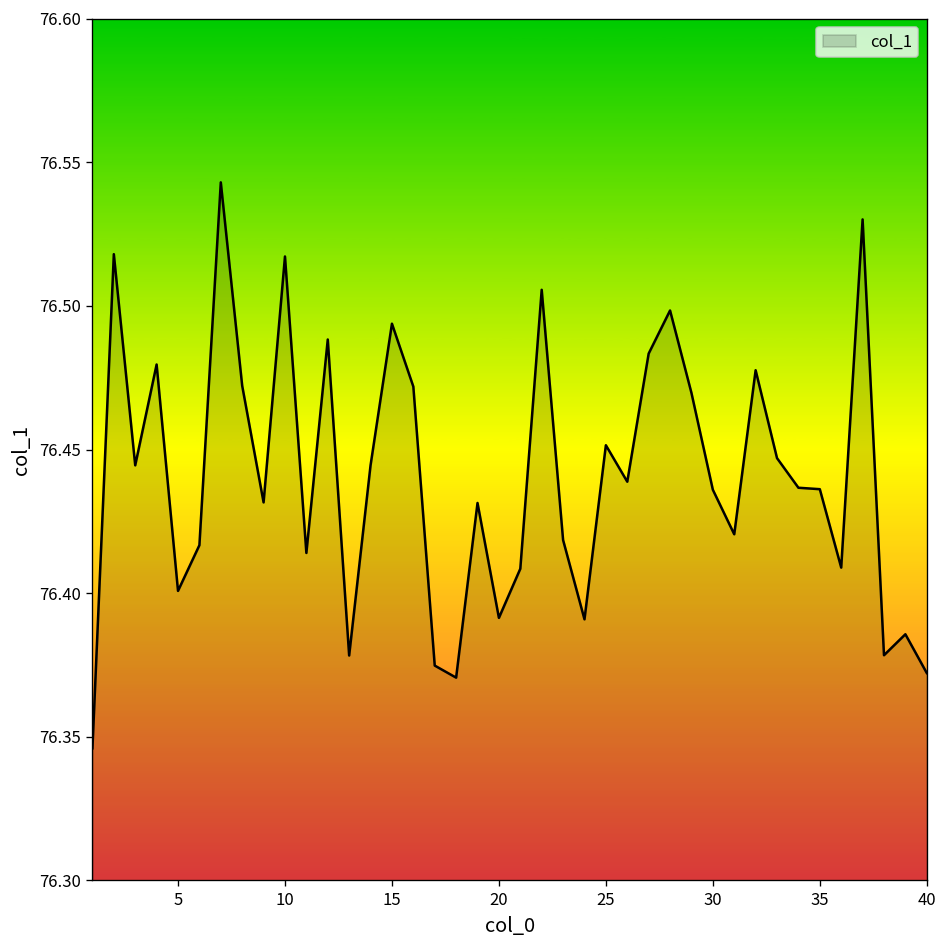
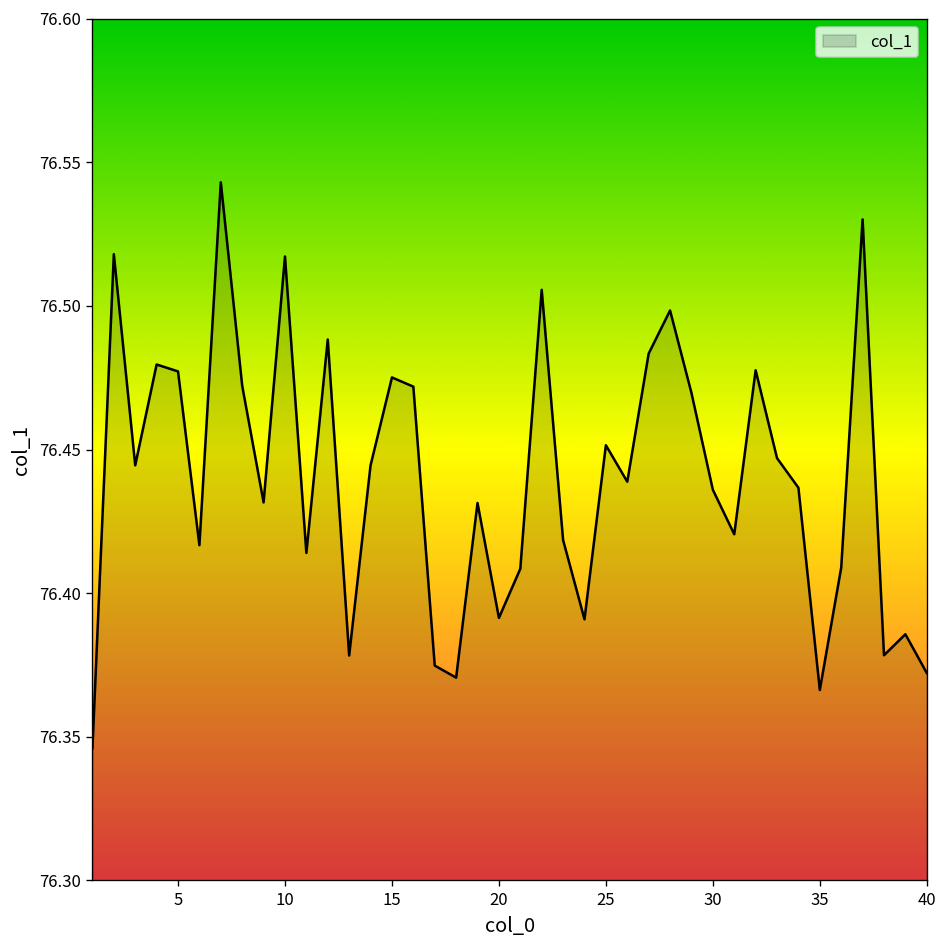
5: 76.401 -> 76.477
15: 76.494 -> 76.475
35: 76.436 -> 76.366
